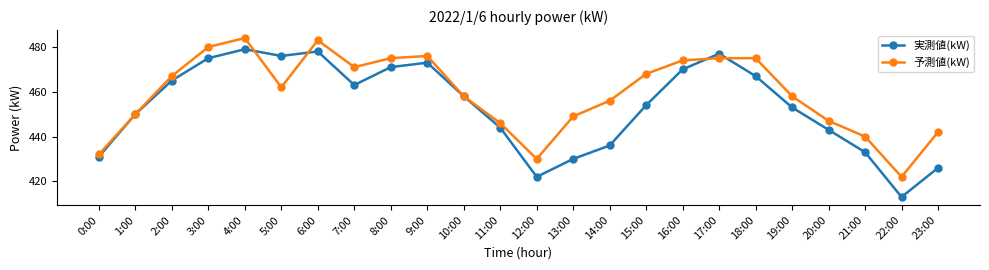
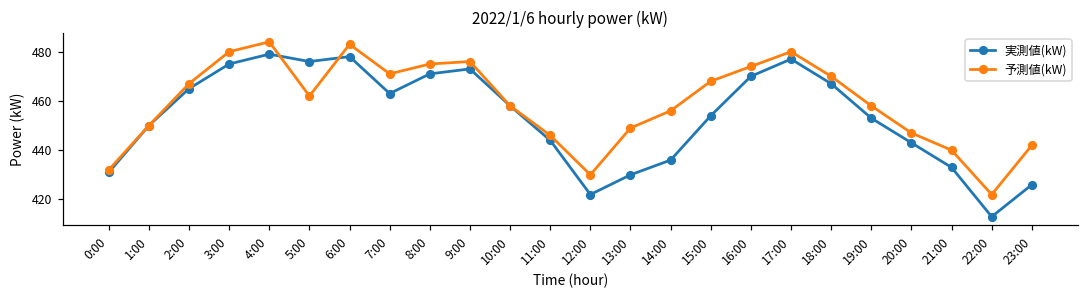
予測値(kW), 17:00: 475 -> 480
予測値(kW), 18:00: 475 -> 470
